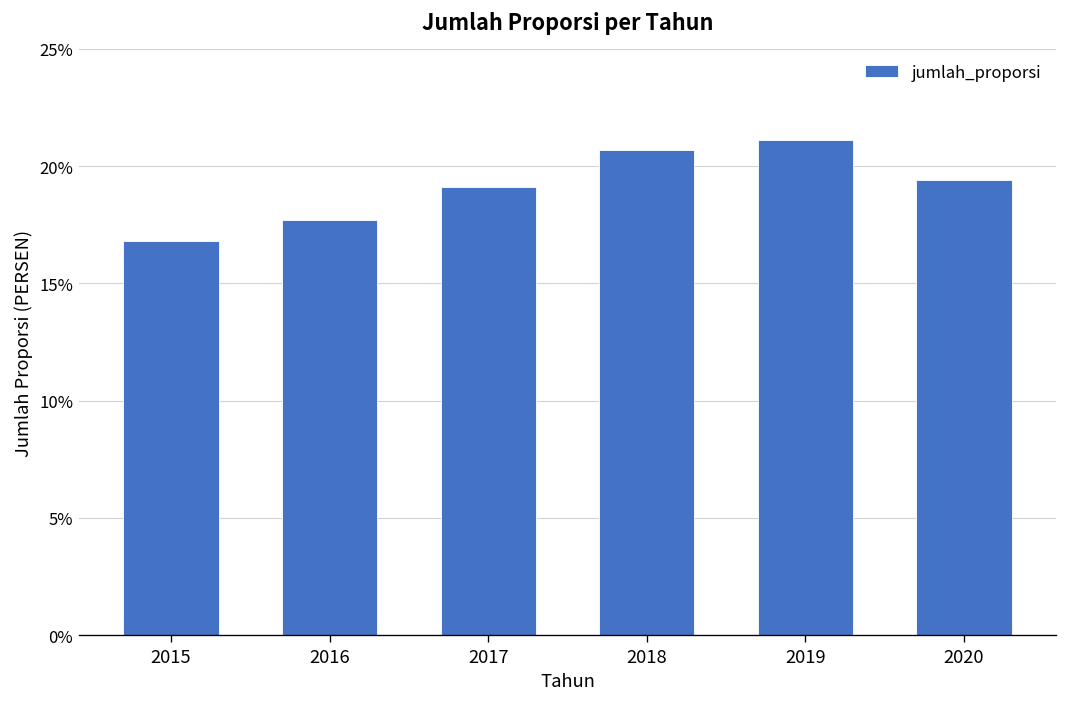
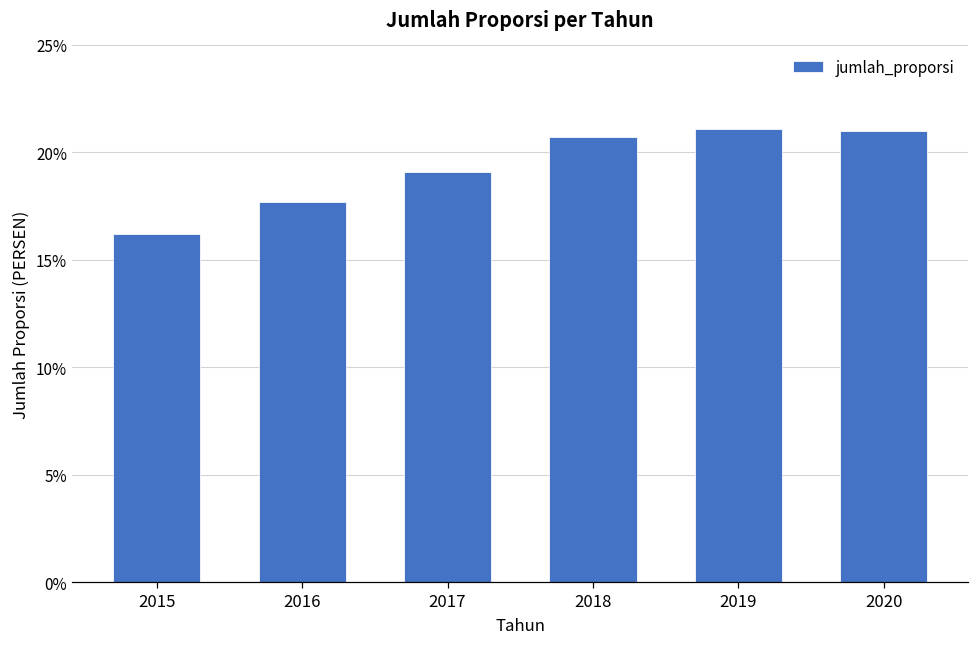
2015: 16.8% -> 16.2%
2020: 19.4% -> 21.0%
